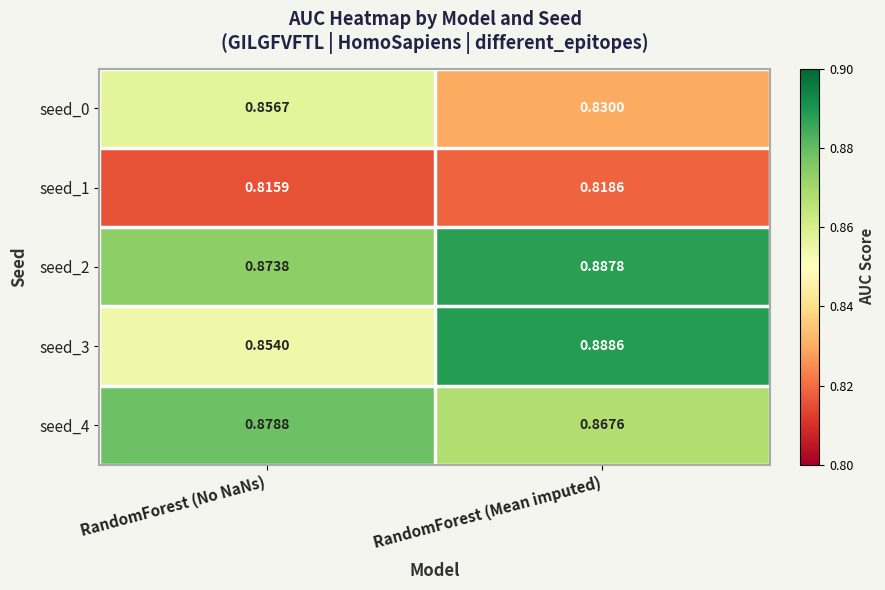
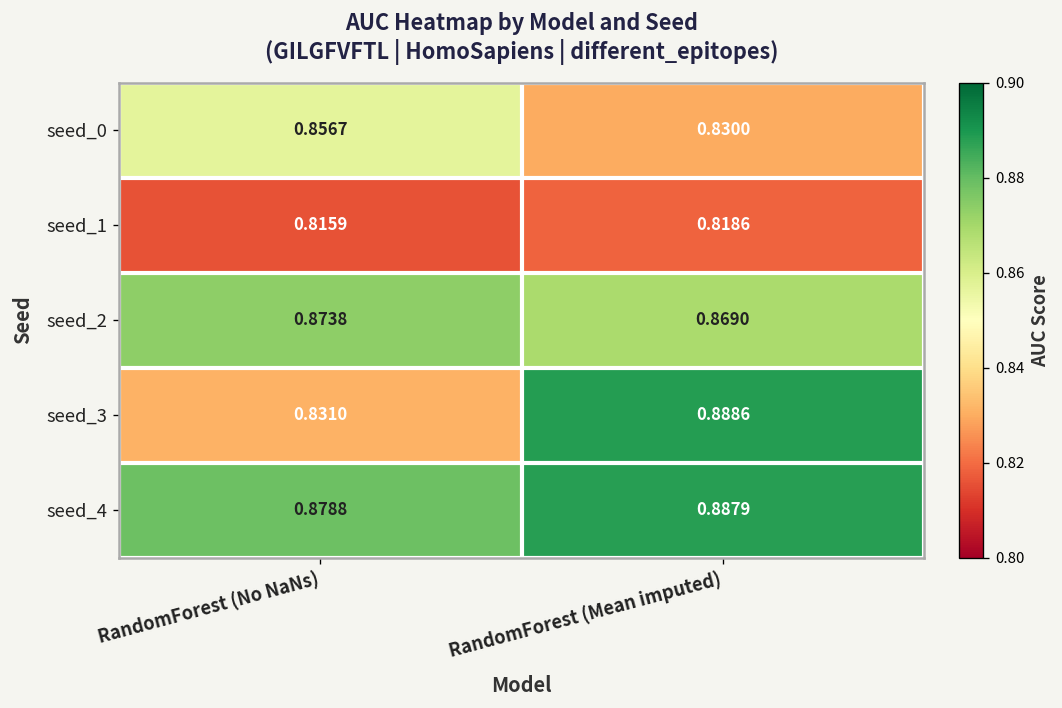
seed_2, RandomForest (Mean imputed): 0.8878 -> 0.8690
seed_3, RandomForest (No NaNs): 0.8540 -> 0.8310
seed_4, RandomForest (Mean imputed): 0.8676 -> 0.8879
